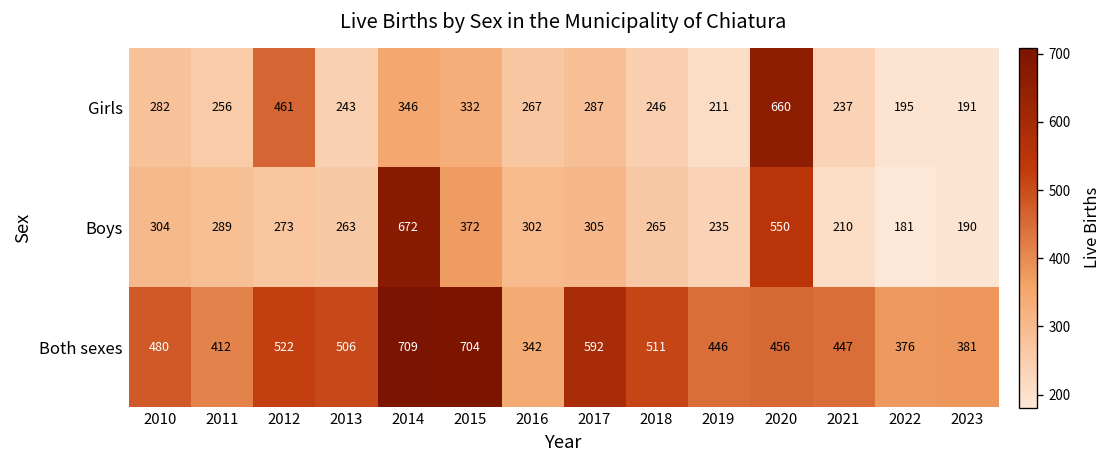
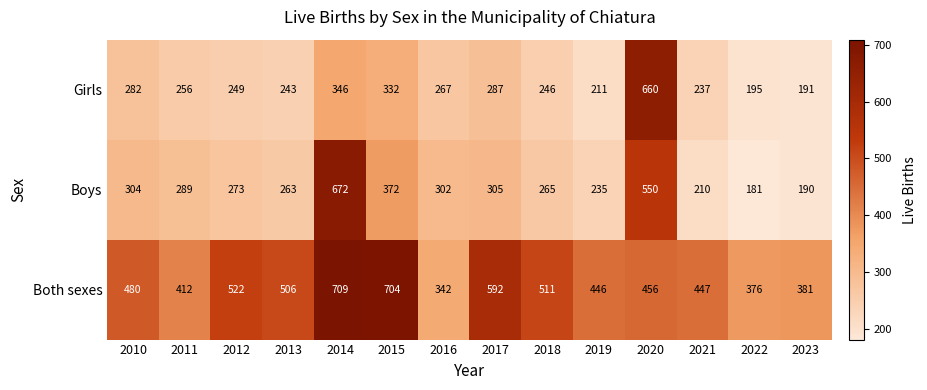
Girls, 2012: 461 -> 249
